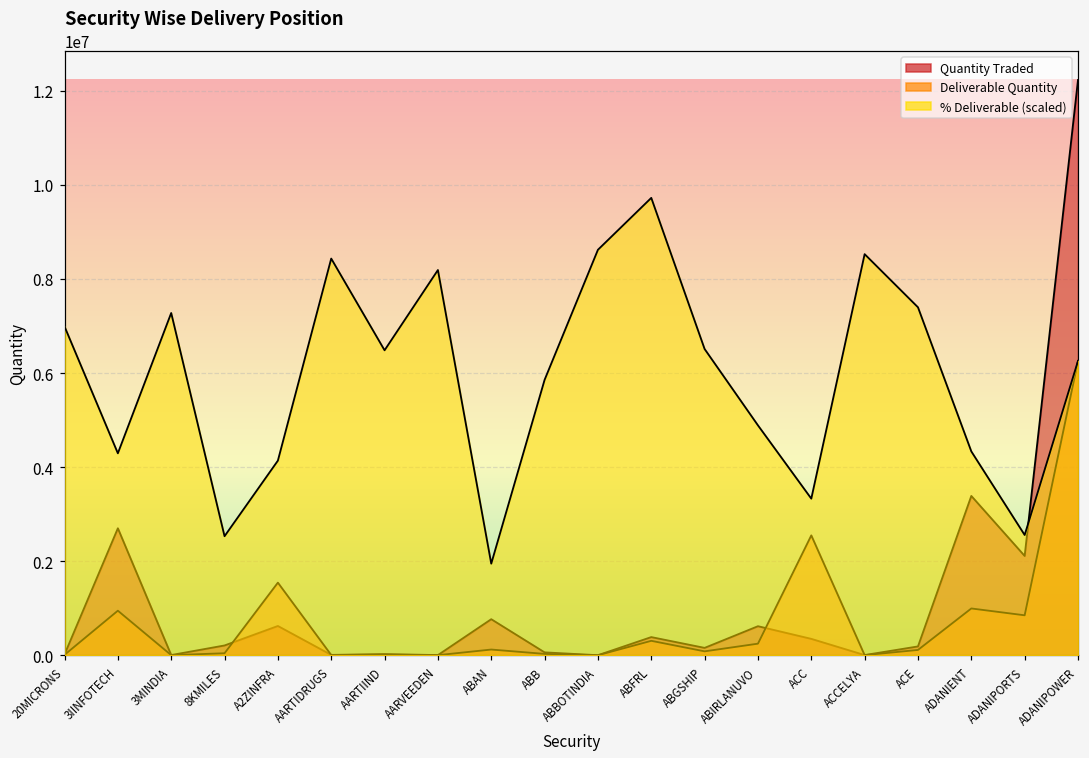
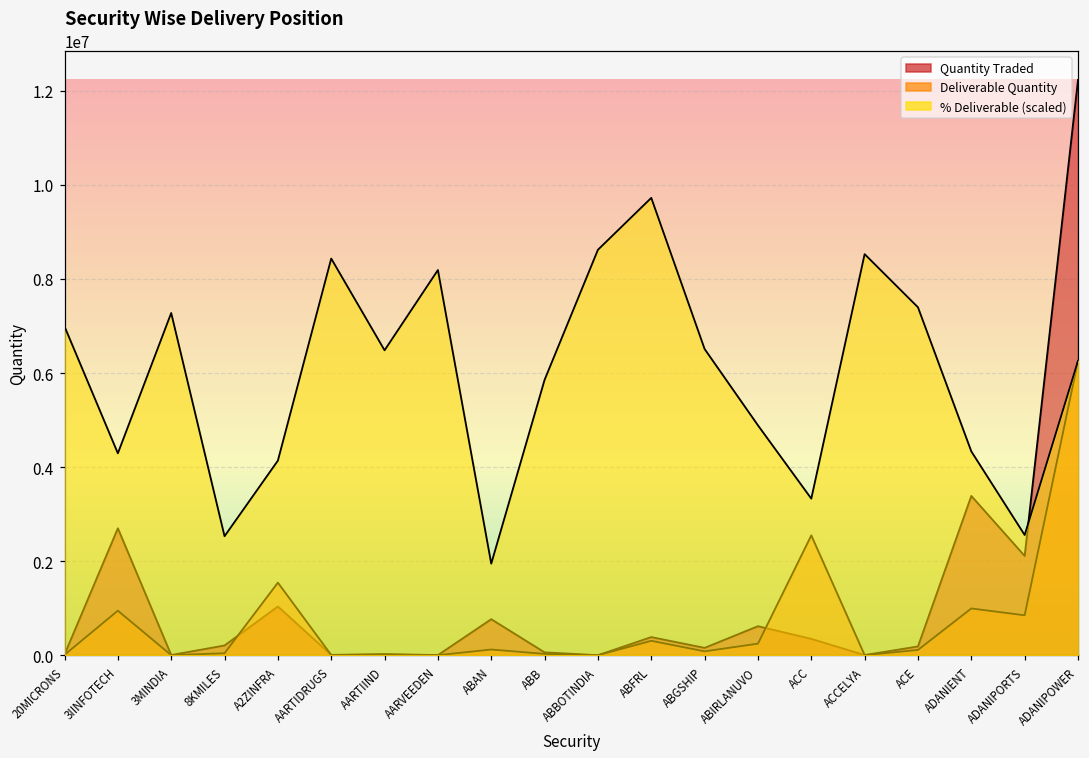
Quantity Traded, A2ZINFRA: 600000 -> 1000000
